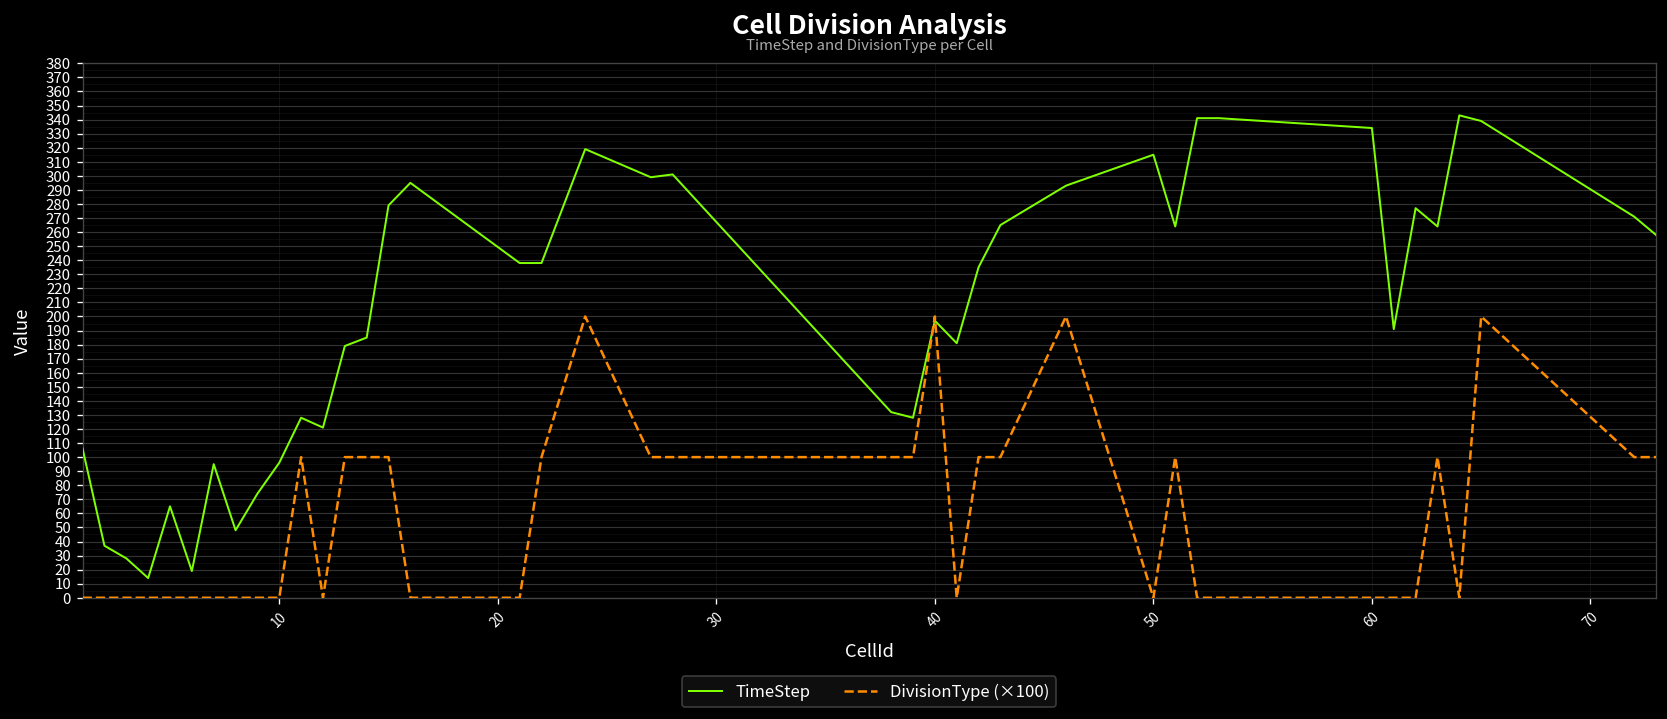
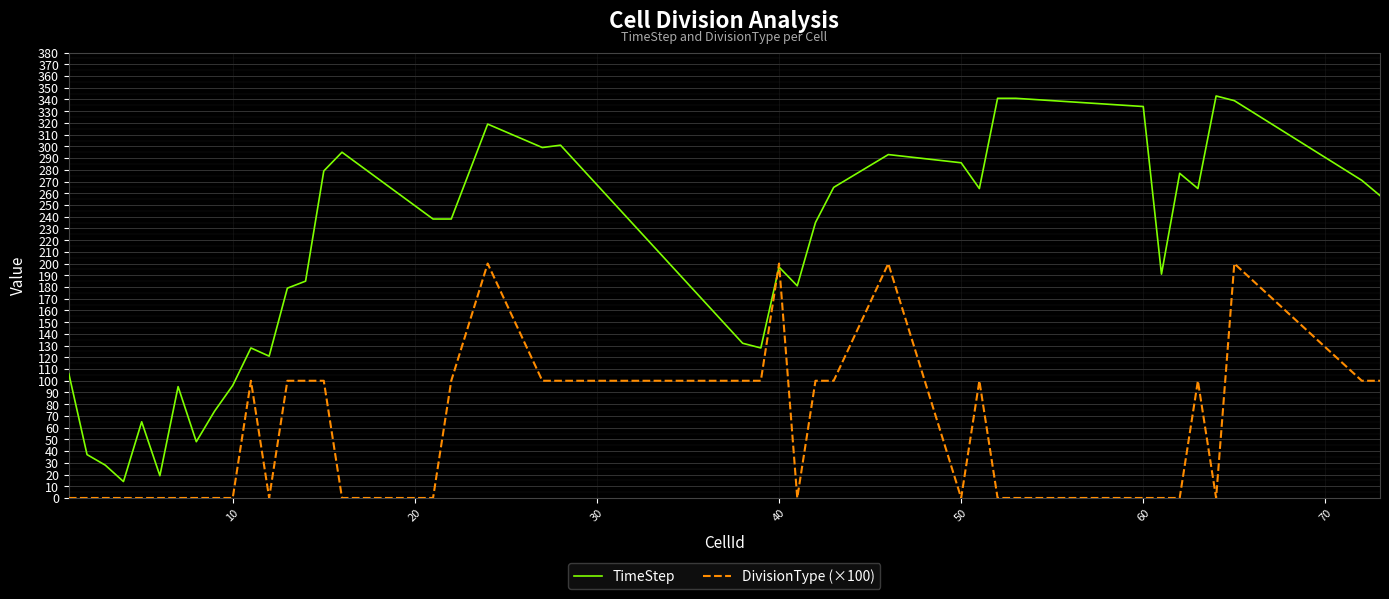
TimeStep, 50: 315 -> 286
